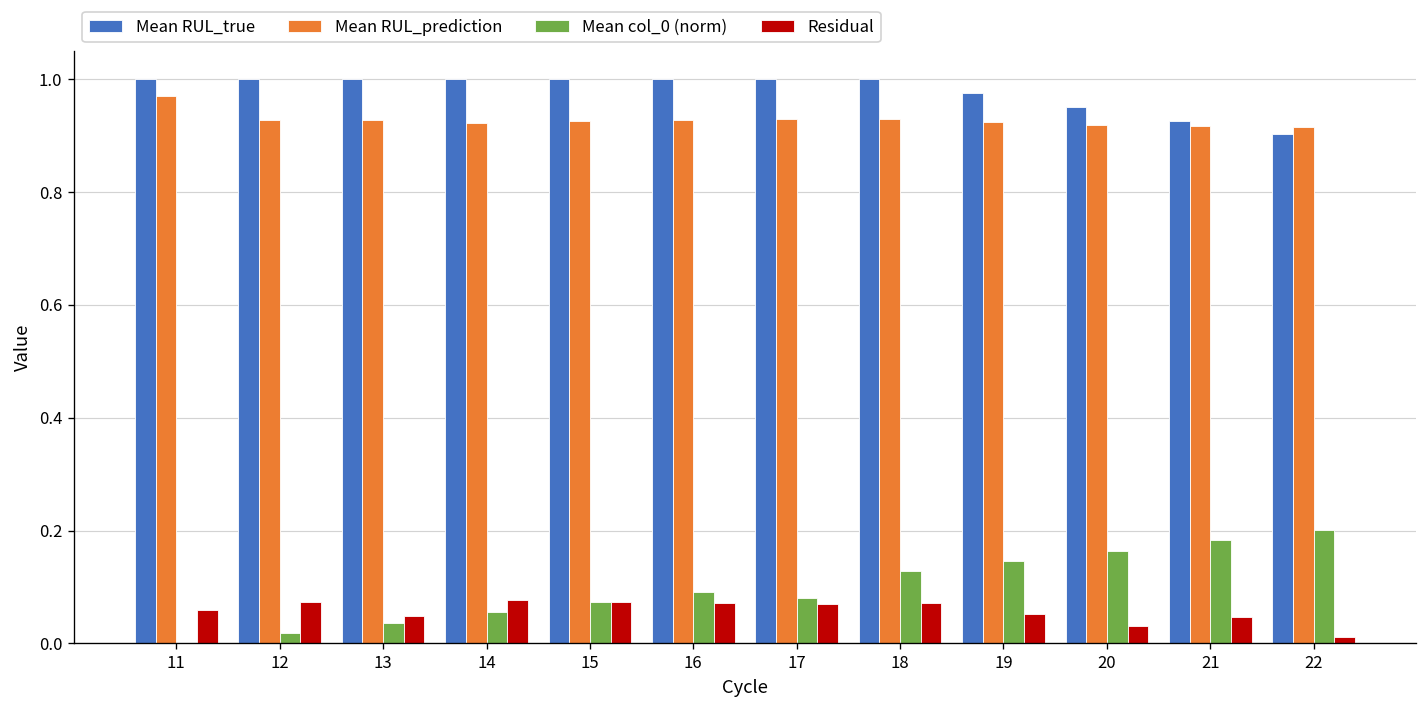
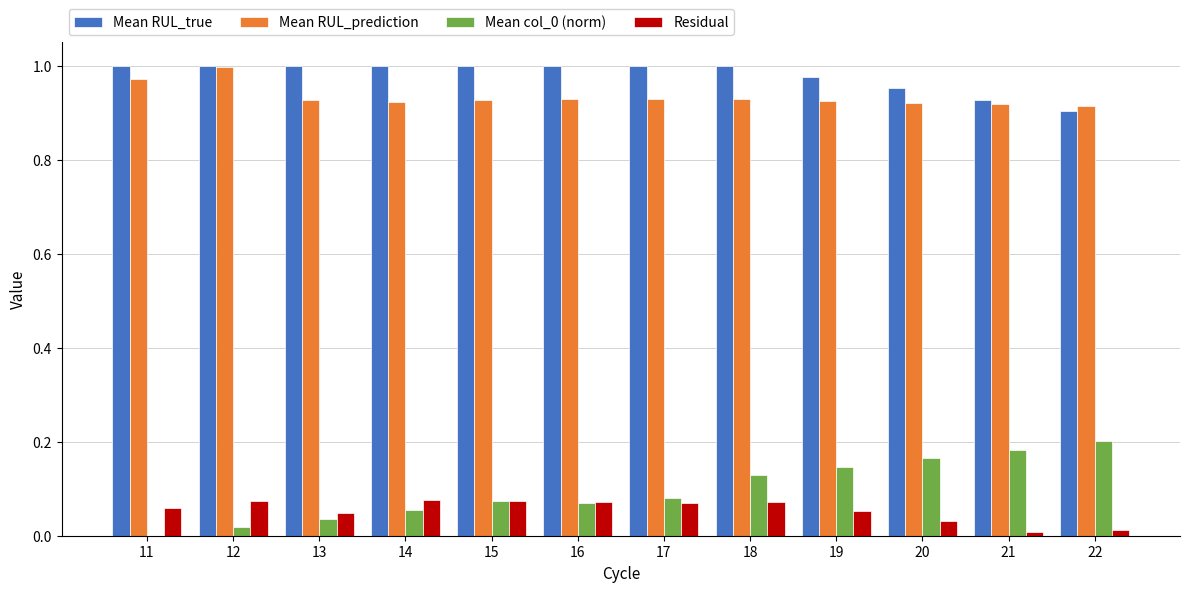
Mean RUL_prediction, 12: 0.93 -> 1.00
Mean col_0 (norm), 16: 0.09 -> 0.07
Residual, 21: 0.05 -> 0.01
